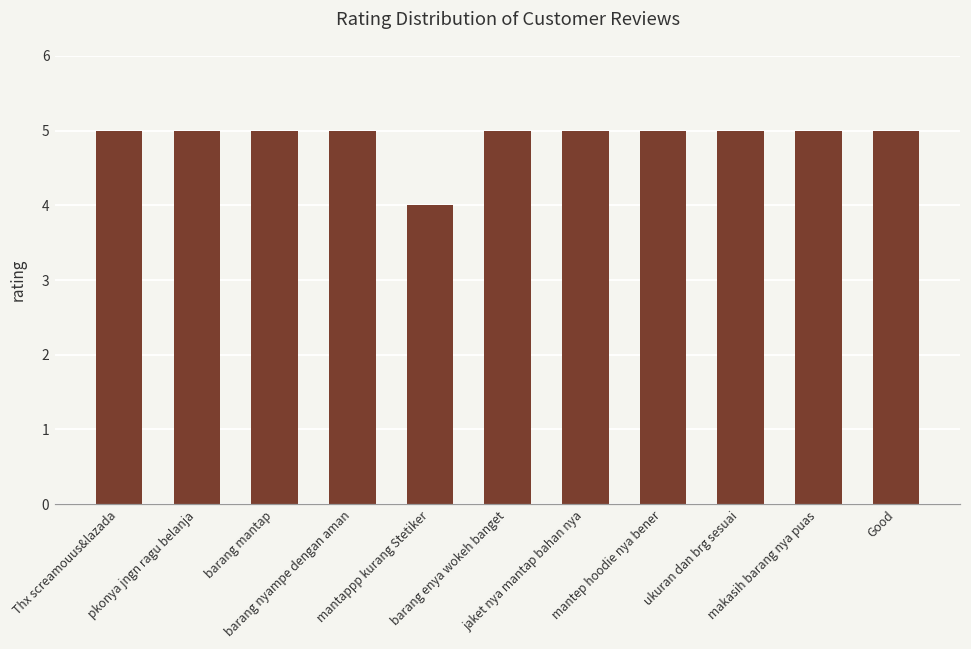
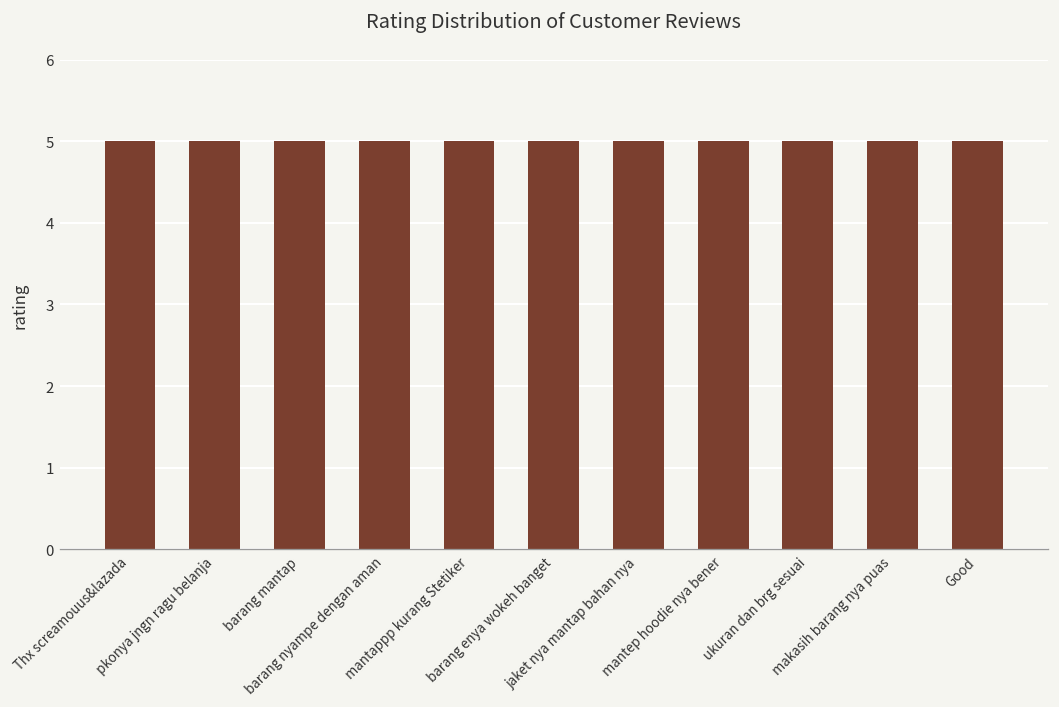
mantappp kurang Stetiker: 4 -> 5
